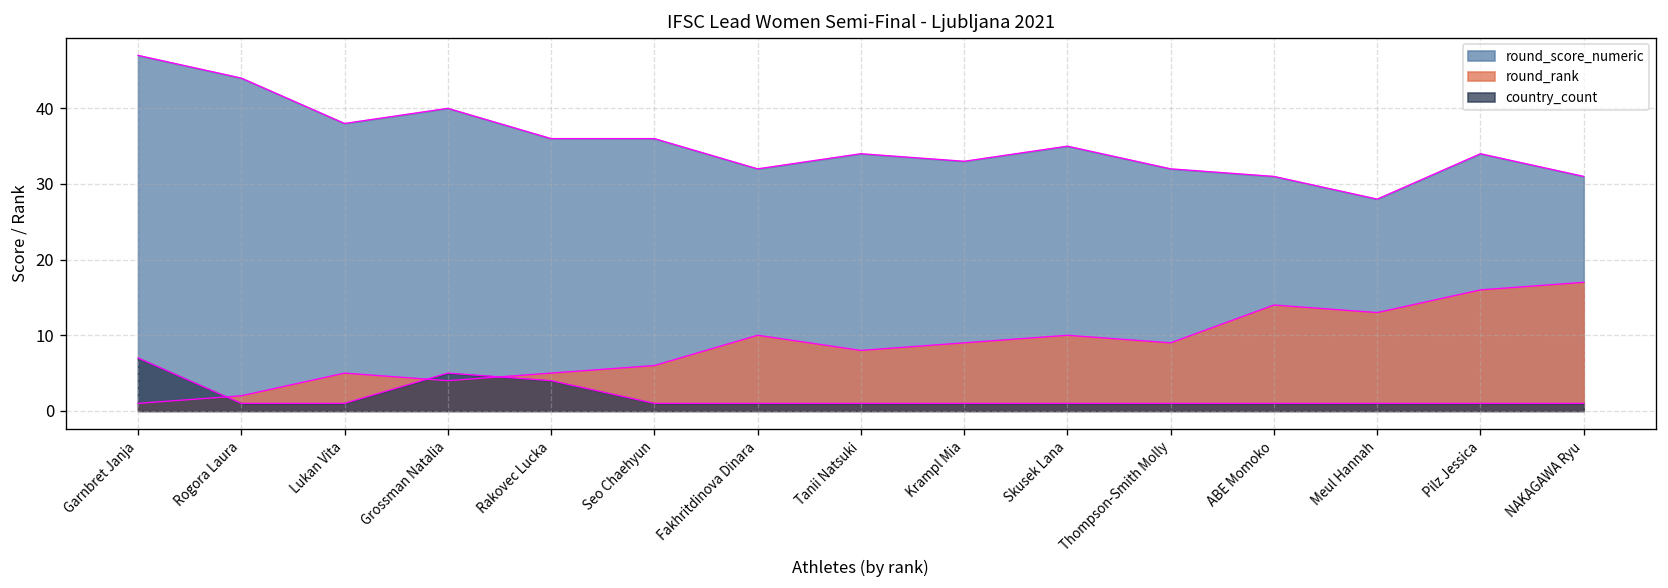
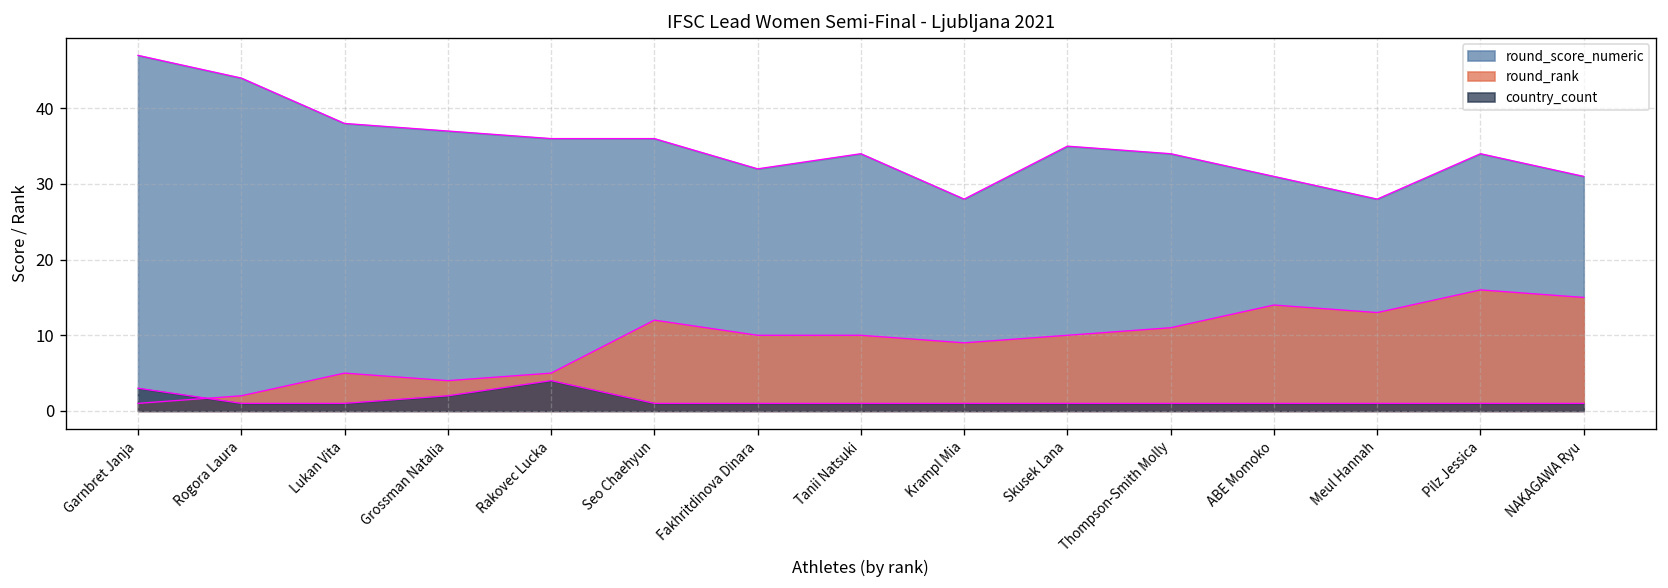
country_count, Garnbret Janja: 7 -> 3
round_score_numeric, Grossman Natalia: 40 -> 37
country_count, Grossman Natalia: 5 -> 2
round_rank, Seo Chaehyun: 6 -> 12
round_rank, Tanii Natsuki: 8 -> 10
round_score_numeric, Krampl Mia: 33 -> 28
round_score_numeric, Thompson-Smith Molly: 32 -> 34
round_rank, Thompson-Smith Molly: 9 -> 11
round_rank, NAKAGAWA Ryu: 17 -> 15
